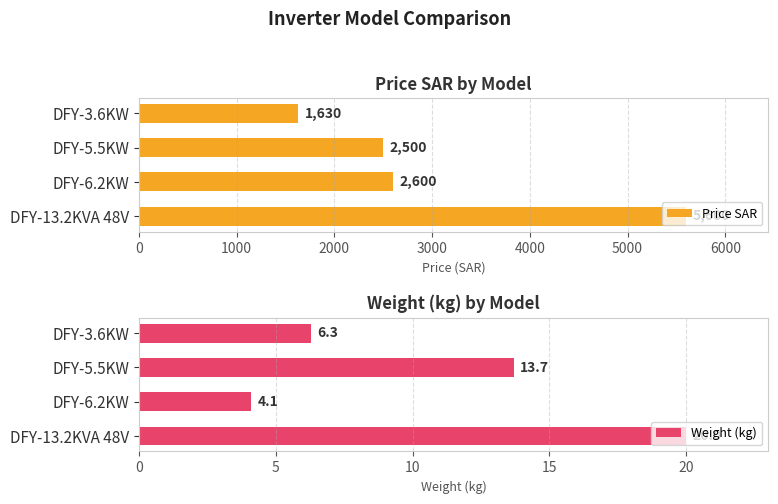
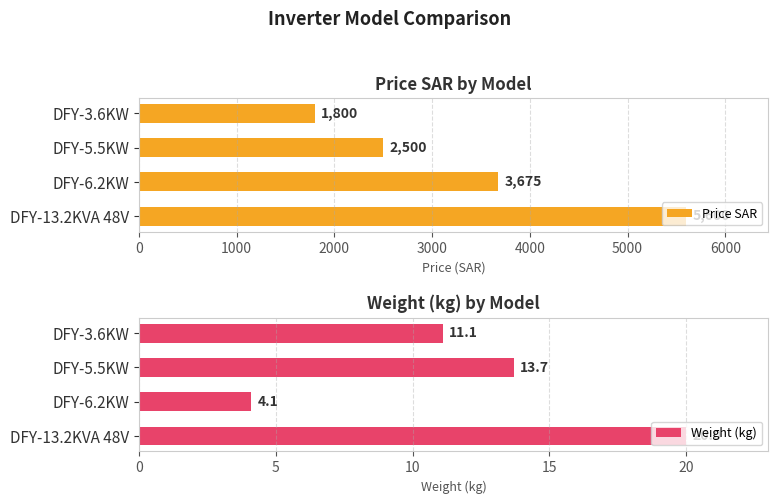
Price SAR by Model, DFY-3.6KW: 1,630 -> 1,800
Price SAR by Model, DFY-6.2KW: 2,600 -> 3,675
Weight (kg) by Model, DFY-3.6KW: 6.3 -> 11.1
